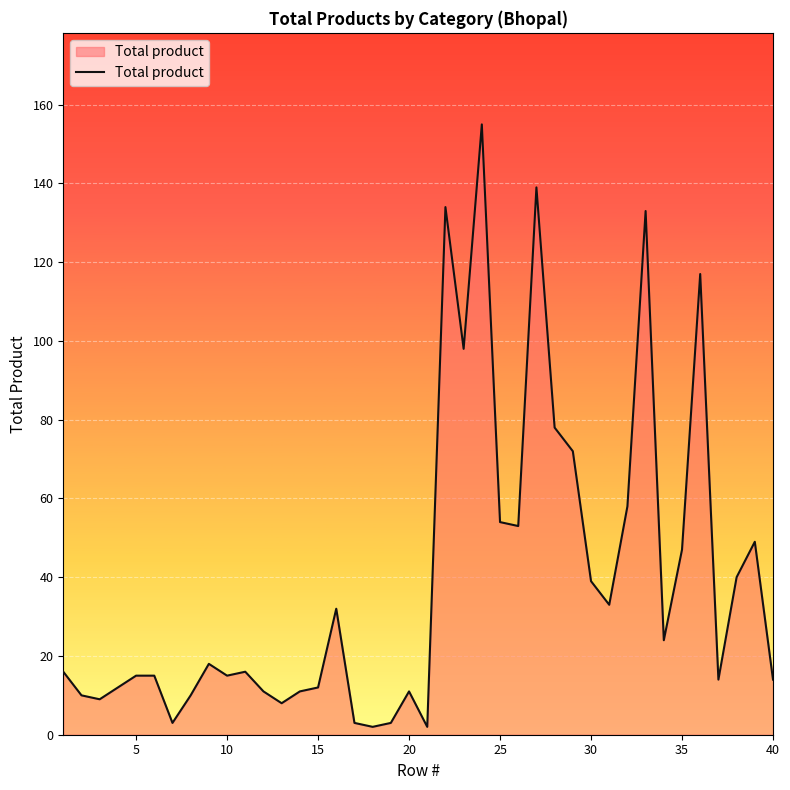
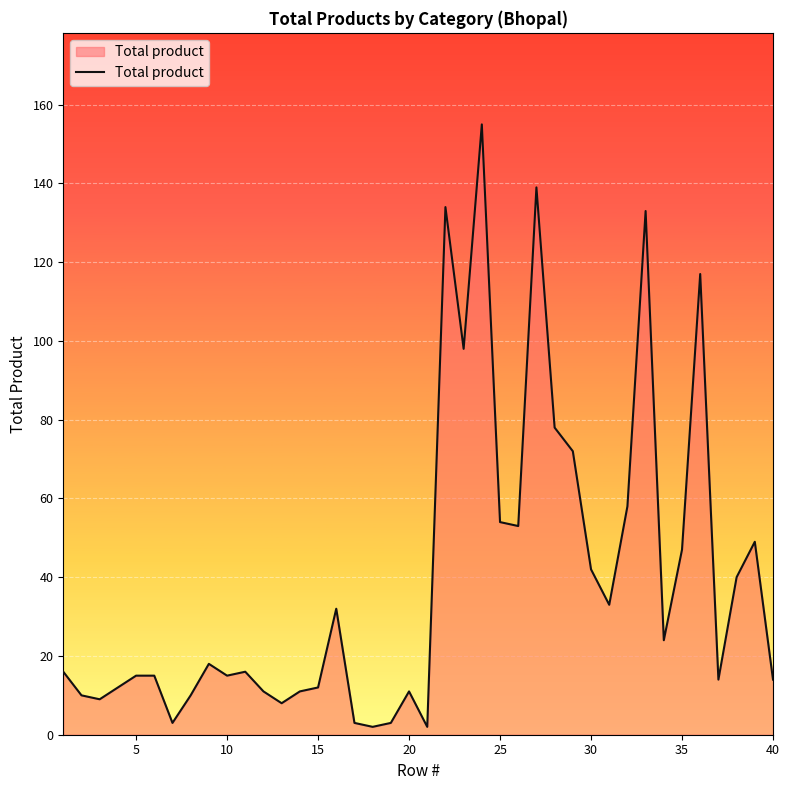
30: 39 -> 42
